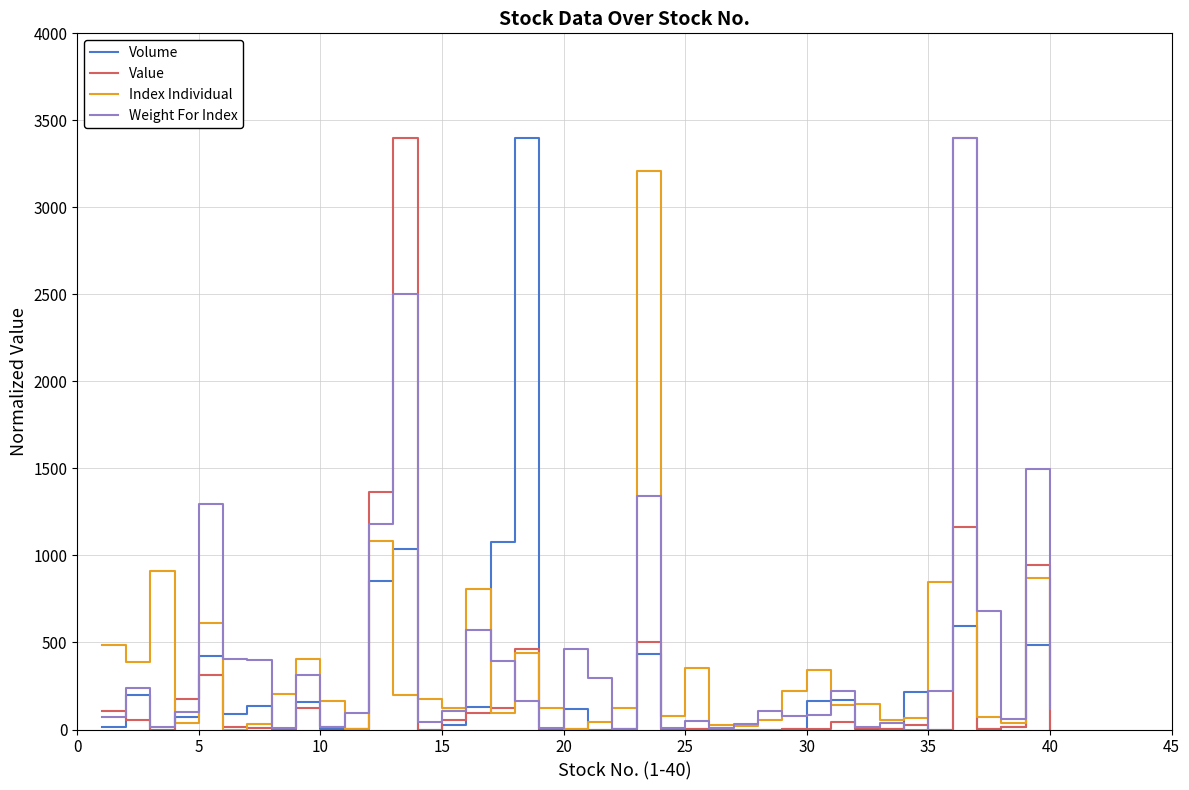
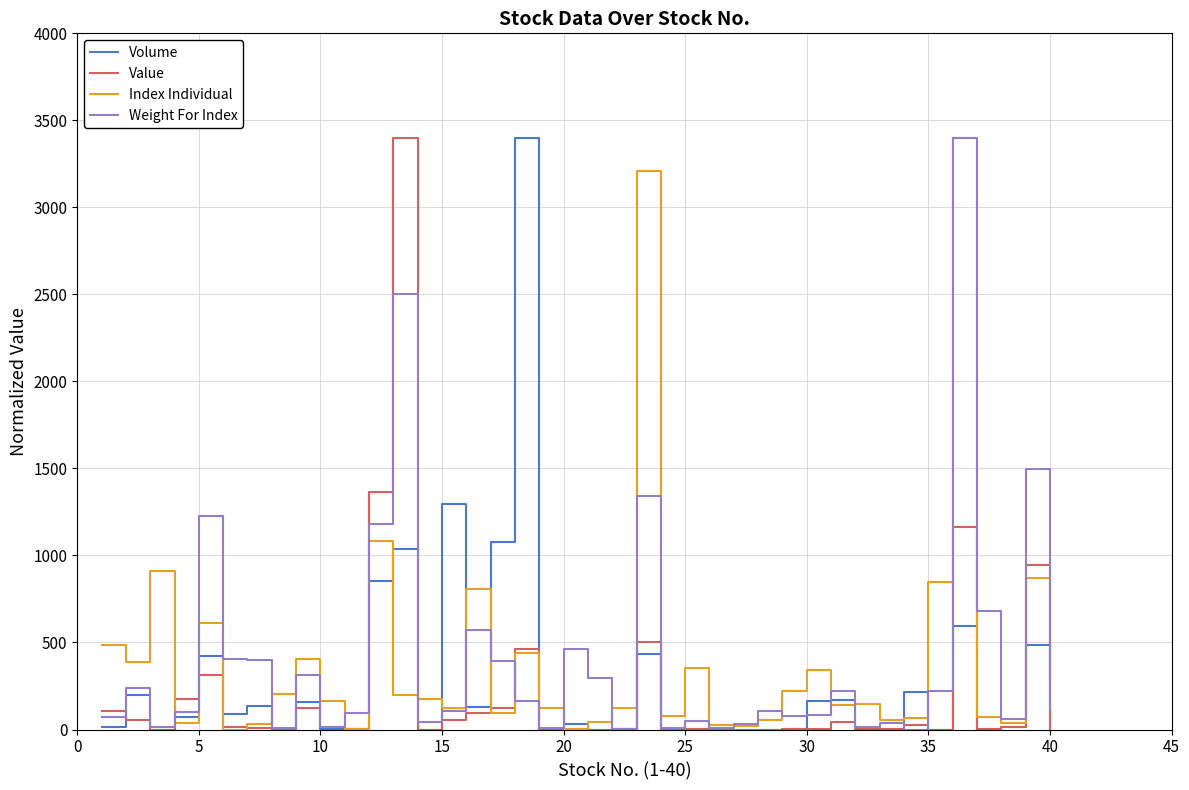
Weight For Index, 5: 1300 -> 1220
Volume, 15: 20 -> 1300
Volume, 20: 120 -> 30
